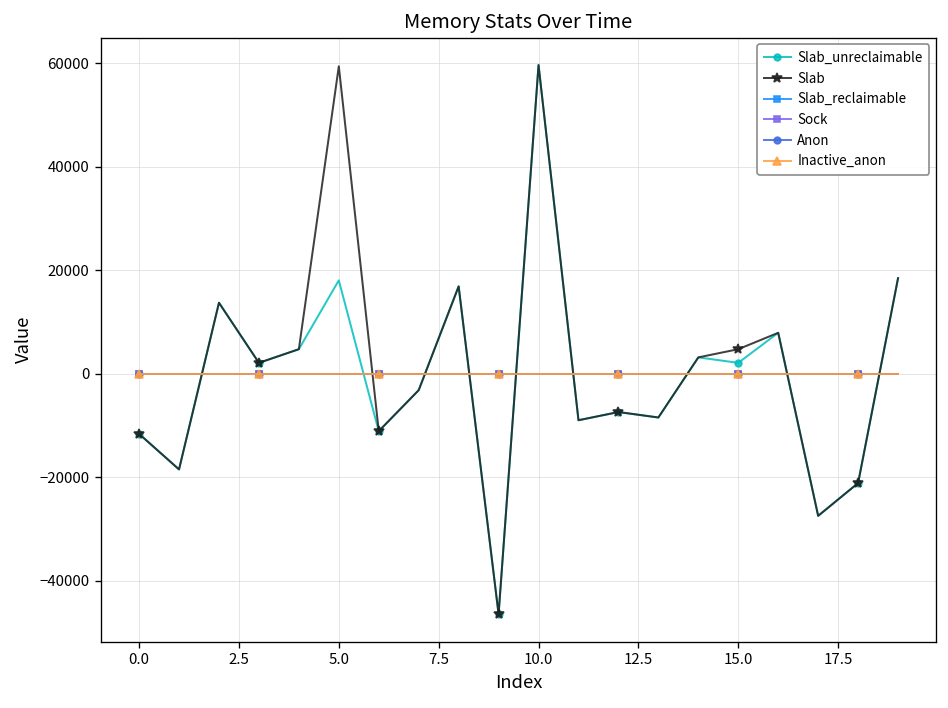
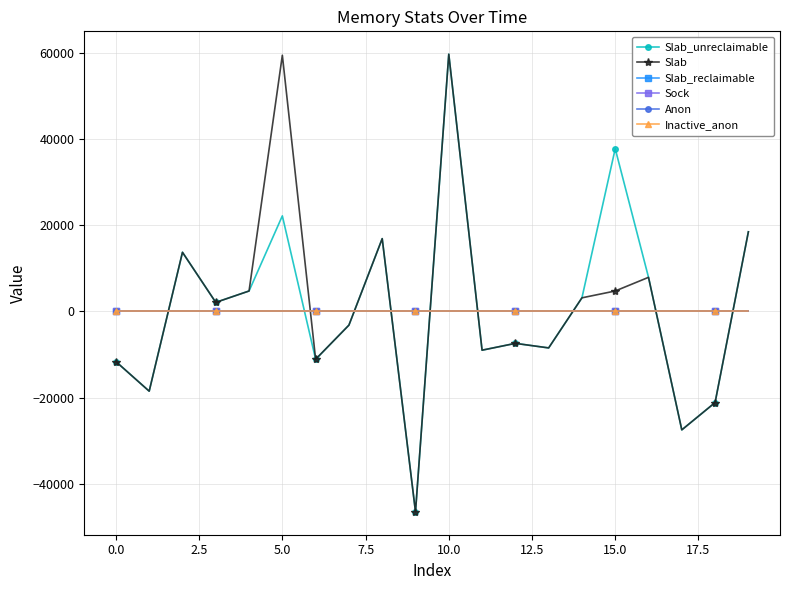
Slab_unreclaimable, 5.0: 18000 -> 22000
Slab_unreclaimable, 15.0: 2000 -> 38000
